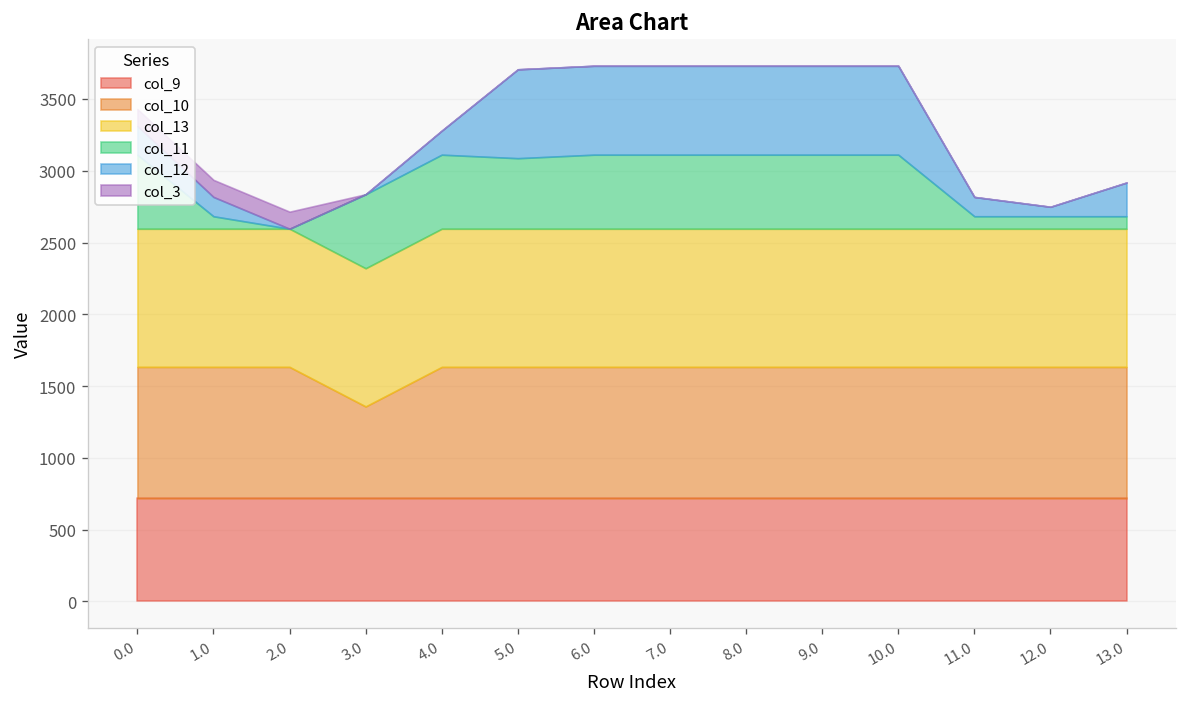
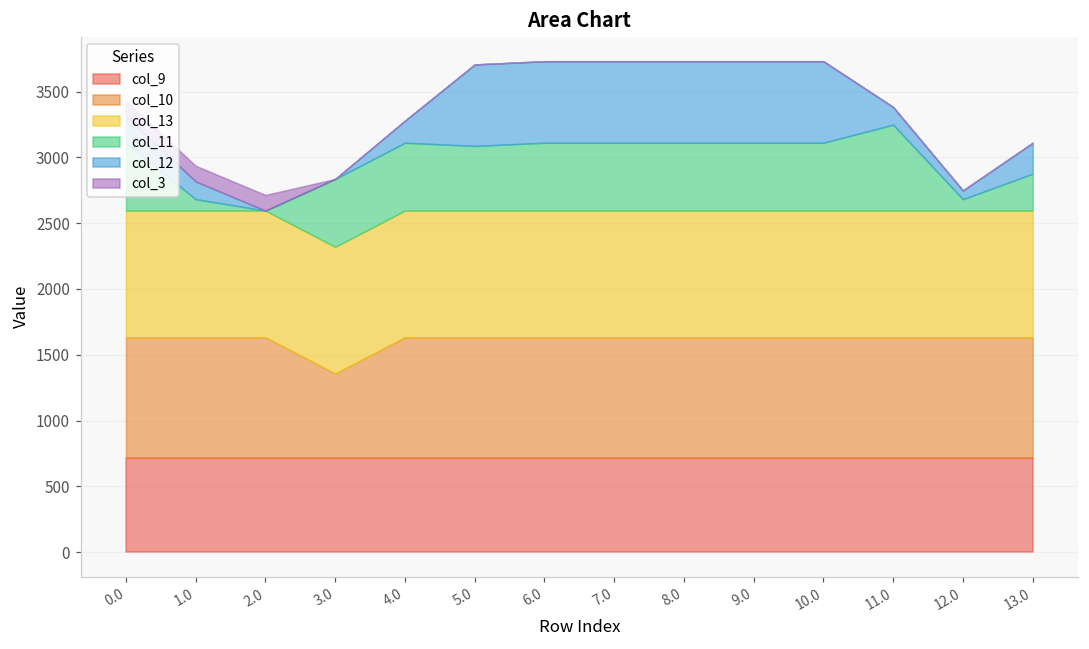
col_11, 11.0: 90 -> 650
col_11, 13.0: 90 -> 280
